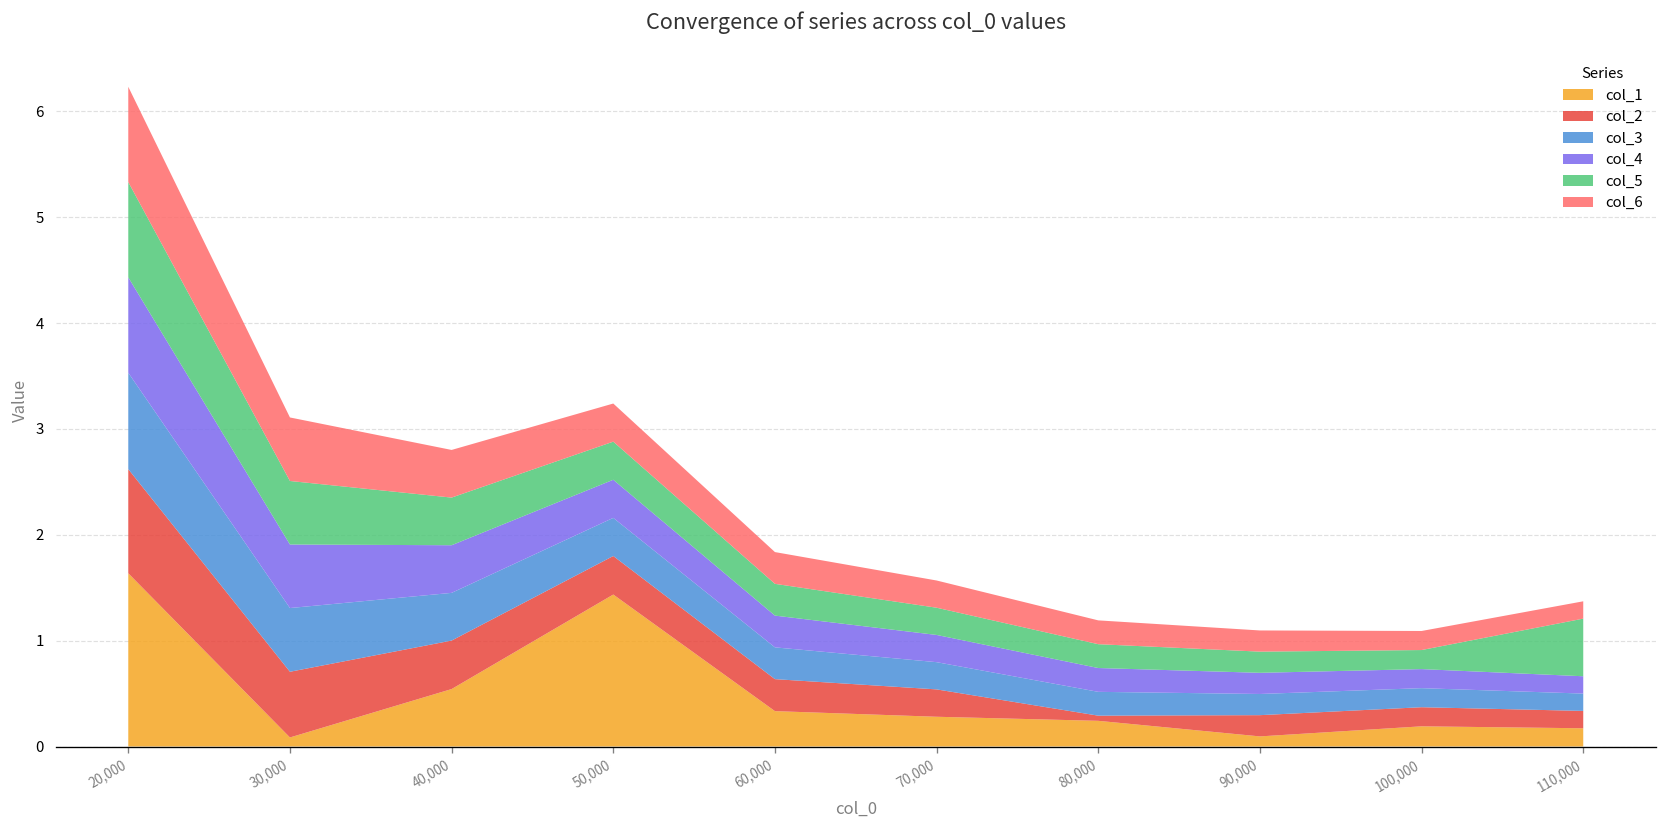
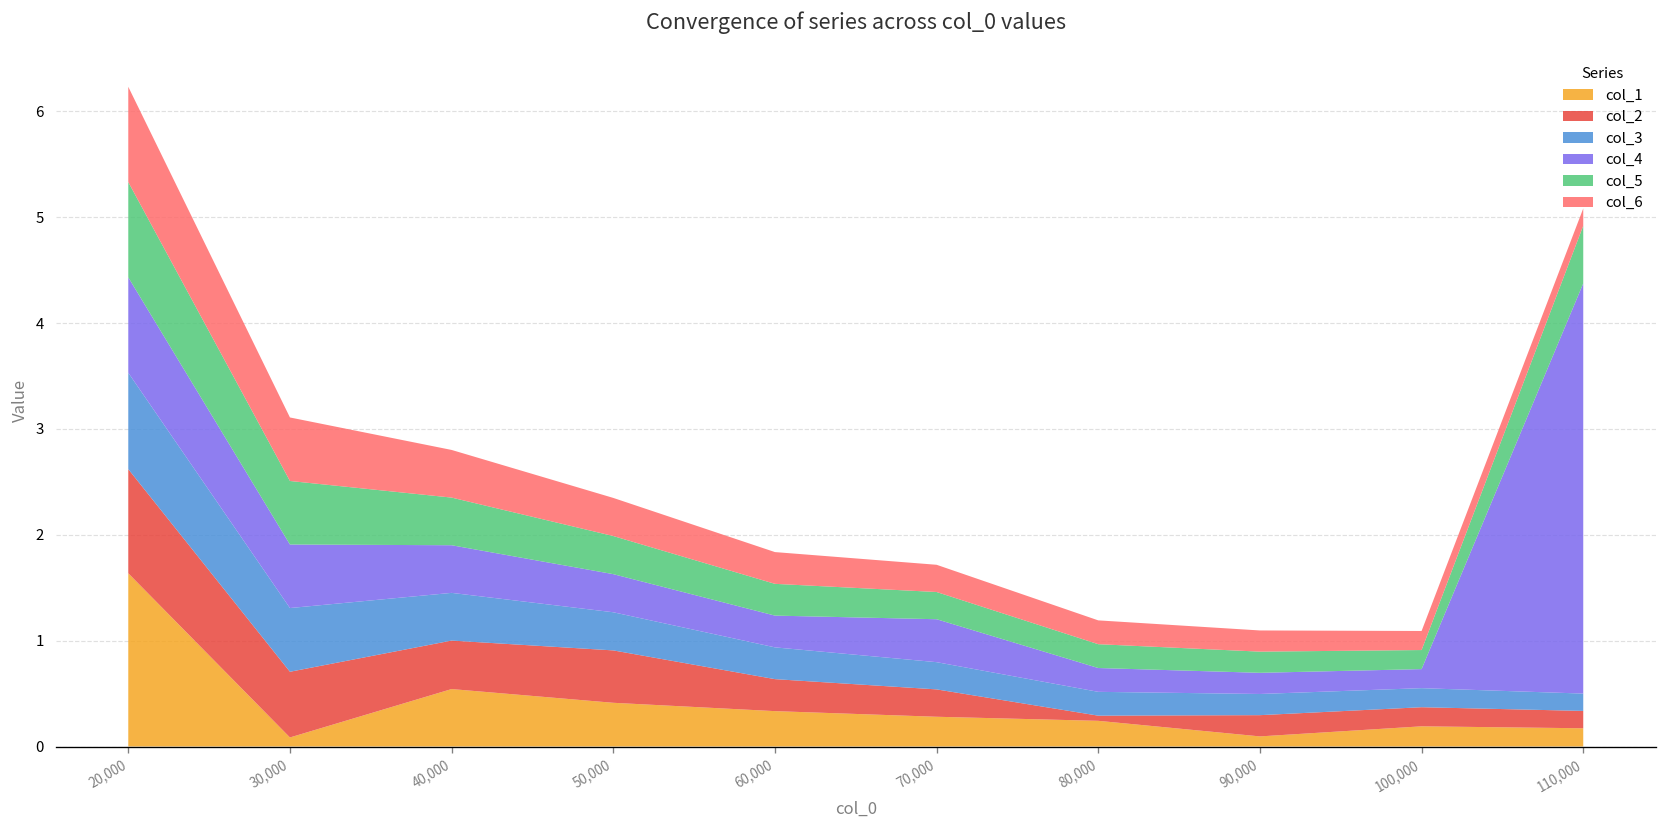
col_1, 50,000: 1.4 -> 0.4
col_2, 50,000: 0.4 -> 0.5
col_4, 70,000: 0.3 -> 0.4
col_4, 110,000: 0.2 -> 3.9
